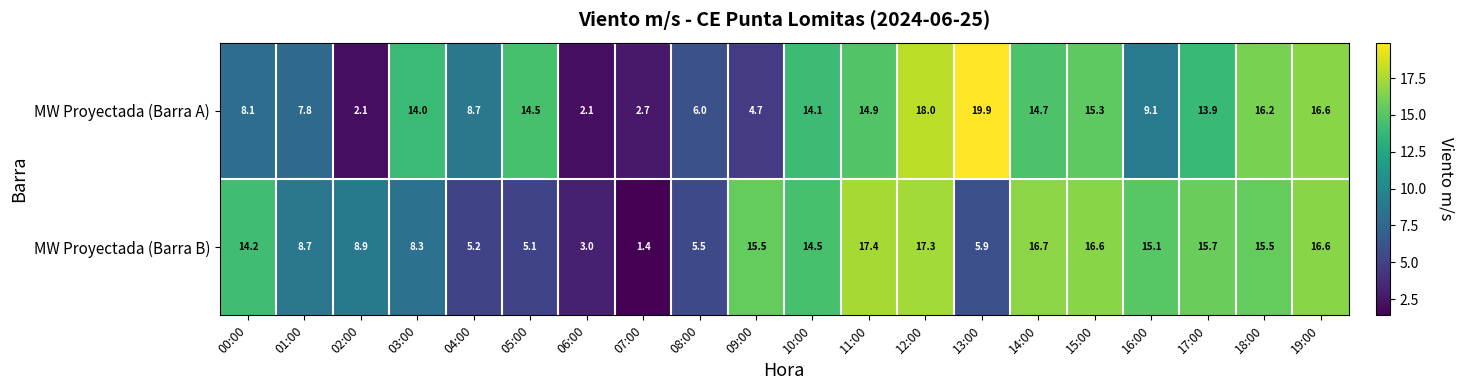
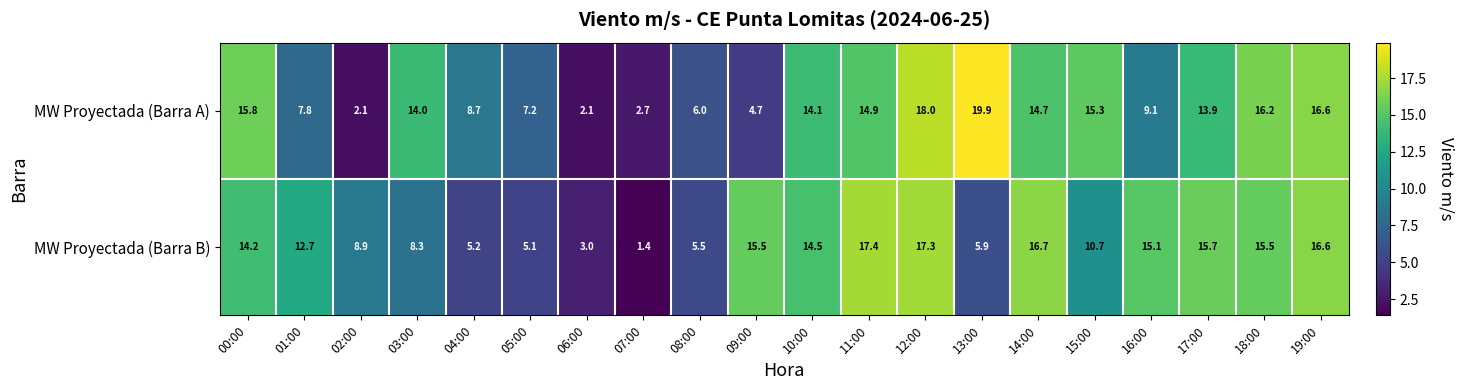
MW Proyectada (Barra A), 00:00: 8.1 -> 15.8
MW Proyectada (Barra A), 05:00: 14.5 -> 7.2
MW Proyectada (Barra B), 01:00: 8.7 -> 12.7
MW Proyectada (Barra B), 15:00: 16.6 -> 10.7
